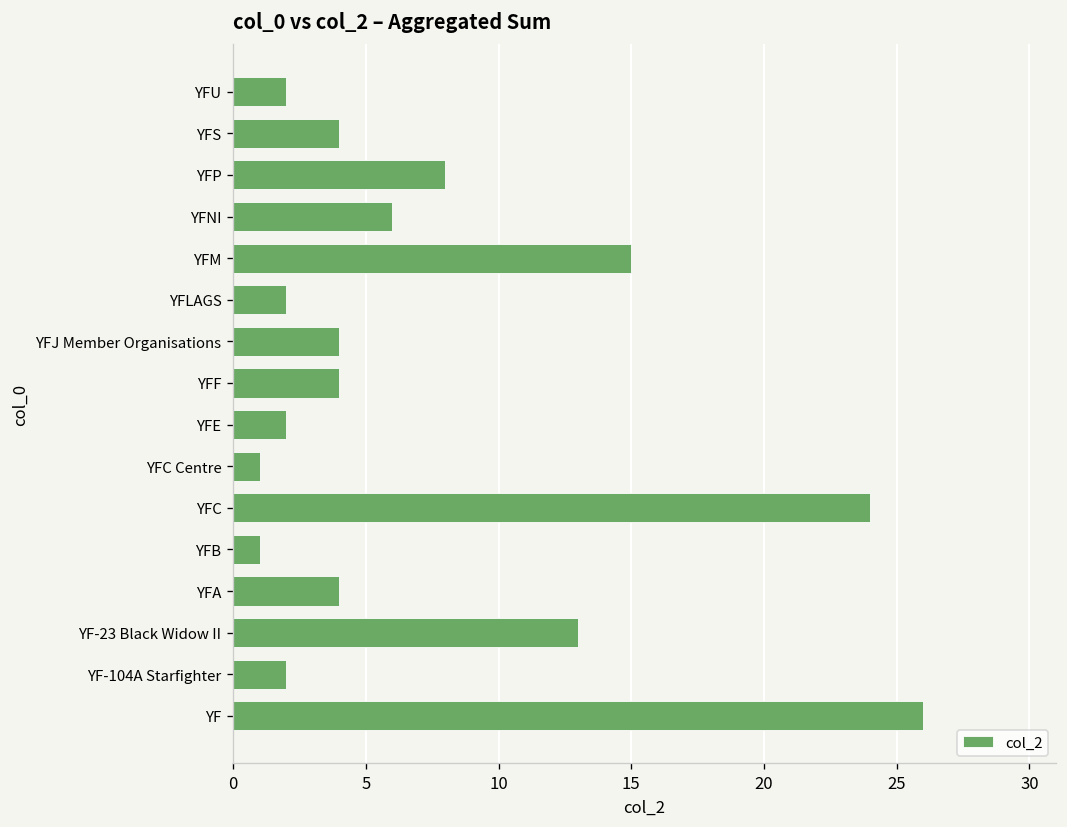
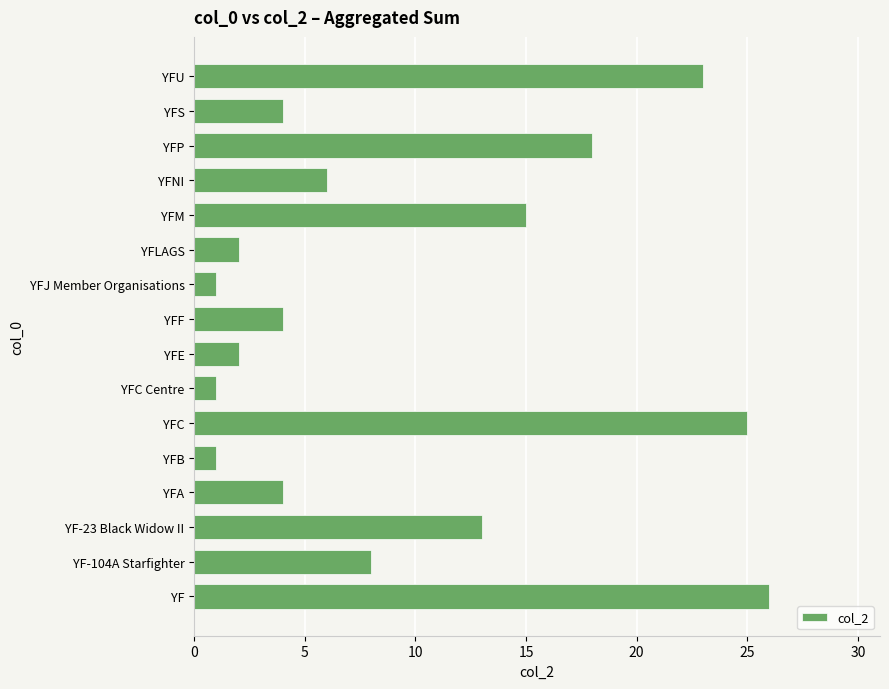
YFU: 2 -> 23
YFP: 8 -> 18
YFJ Member Organisations: 4 -> 1
YFC: 24 -> 25
YF-104A Starfighter: 2 -> 8
